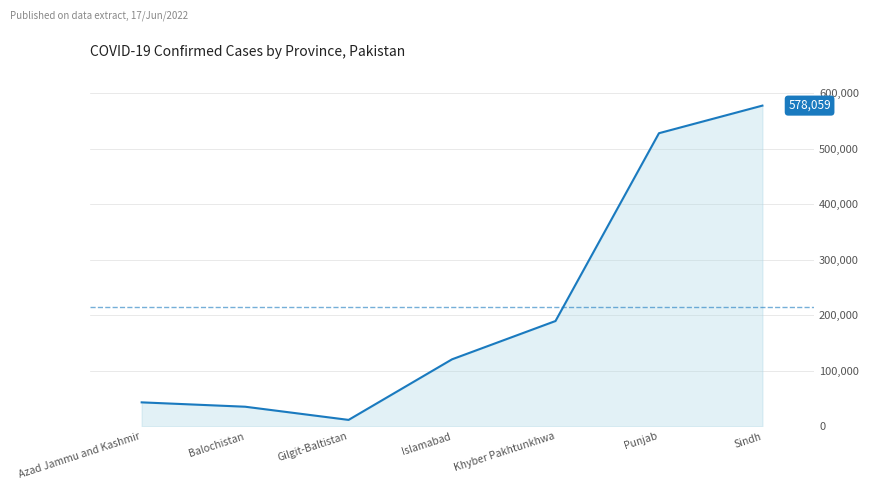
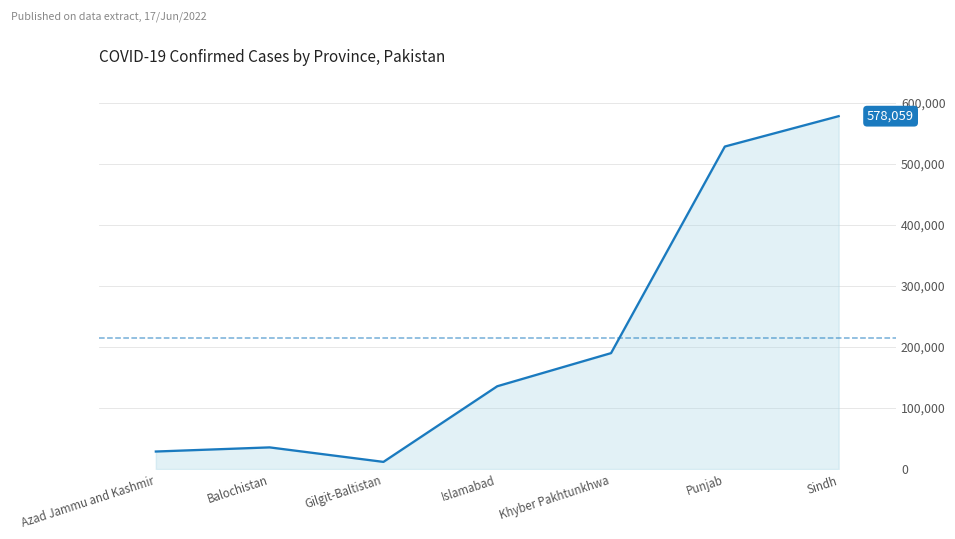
Azad Jammu and Kashmir: 40,000 -> 30,000
Islamabad: 120,000 -> 140,000
